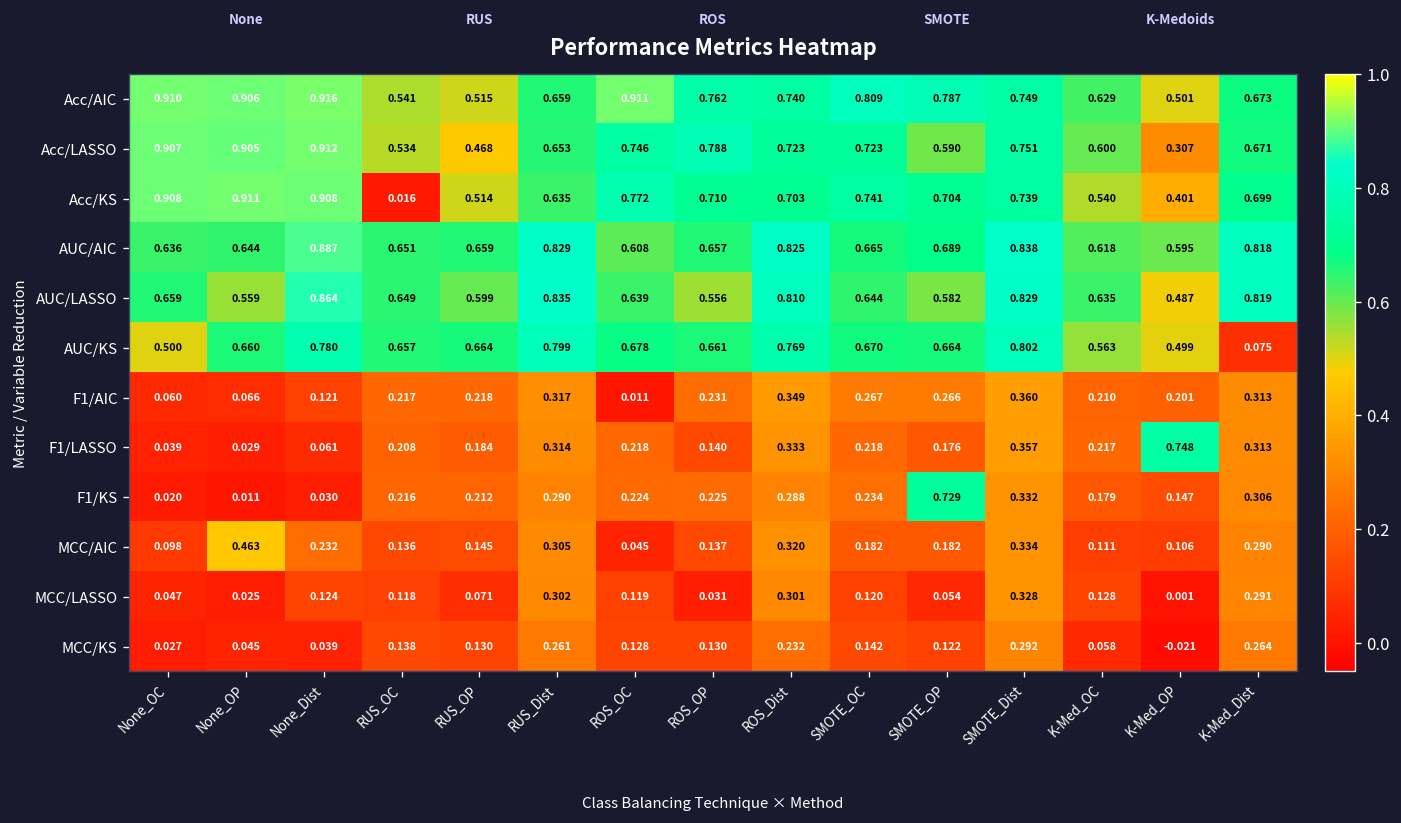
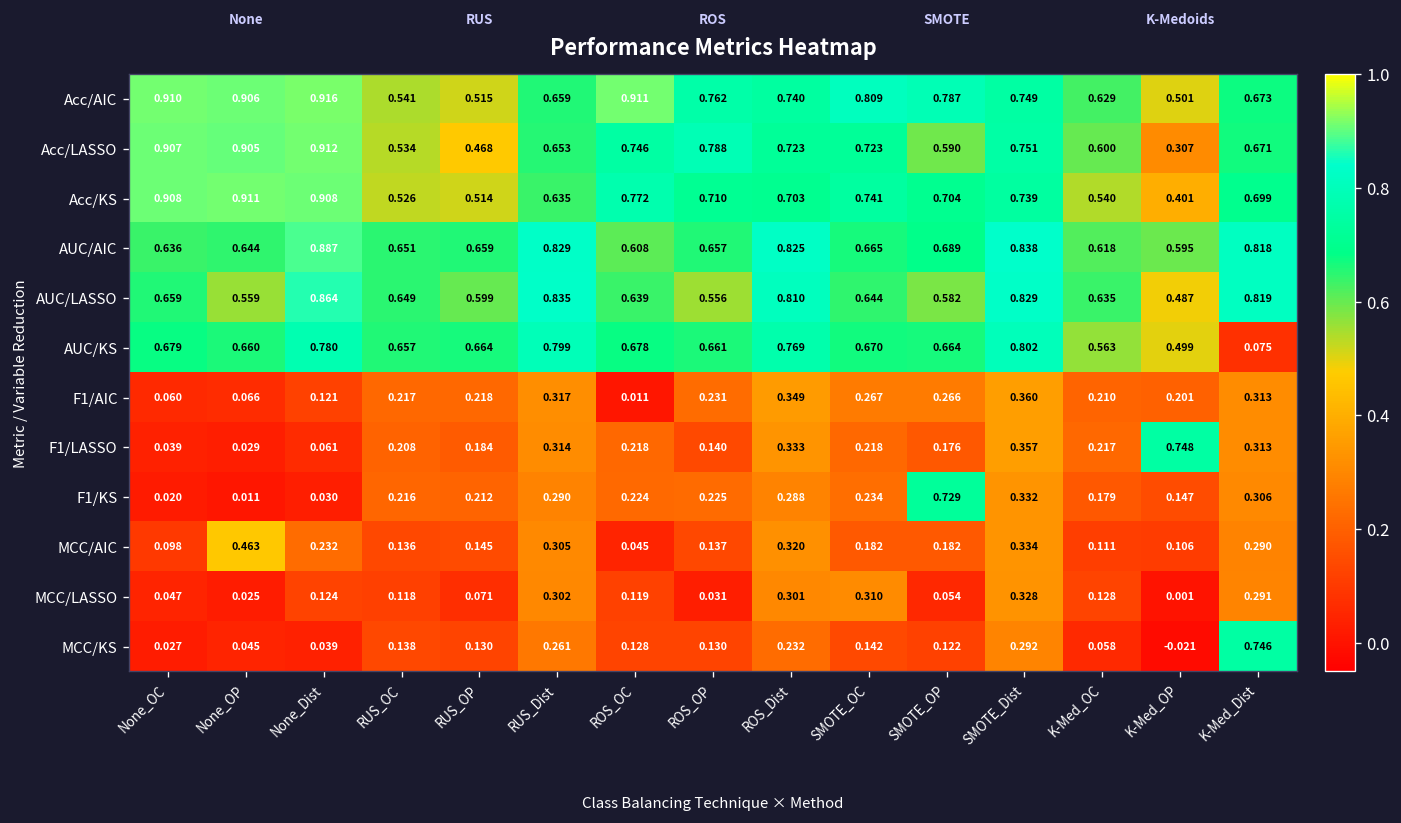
Acc/KS, RUS_OC: 0.016 -> 0.526
AUC/KS, None_OC: 0.500 -> 0.679
MCC/LASSO, SMOTE_OC: 0.120 -> 0.310
MCC/KS, K-Med_Dist: 0.264 -> 0.746
